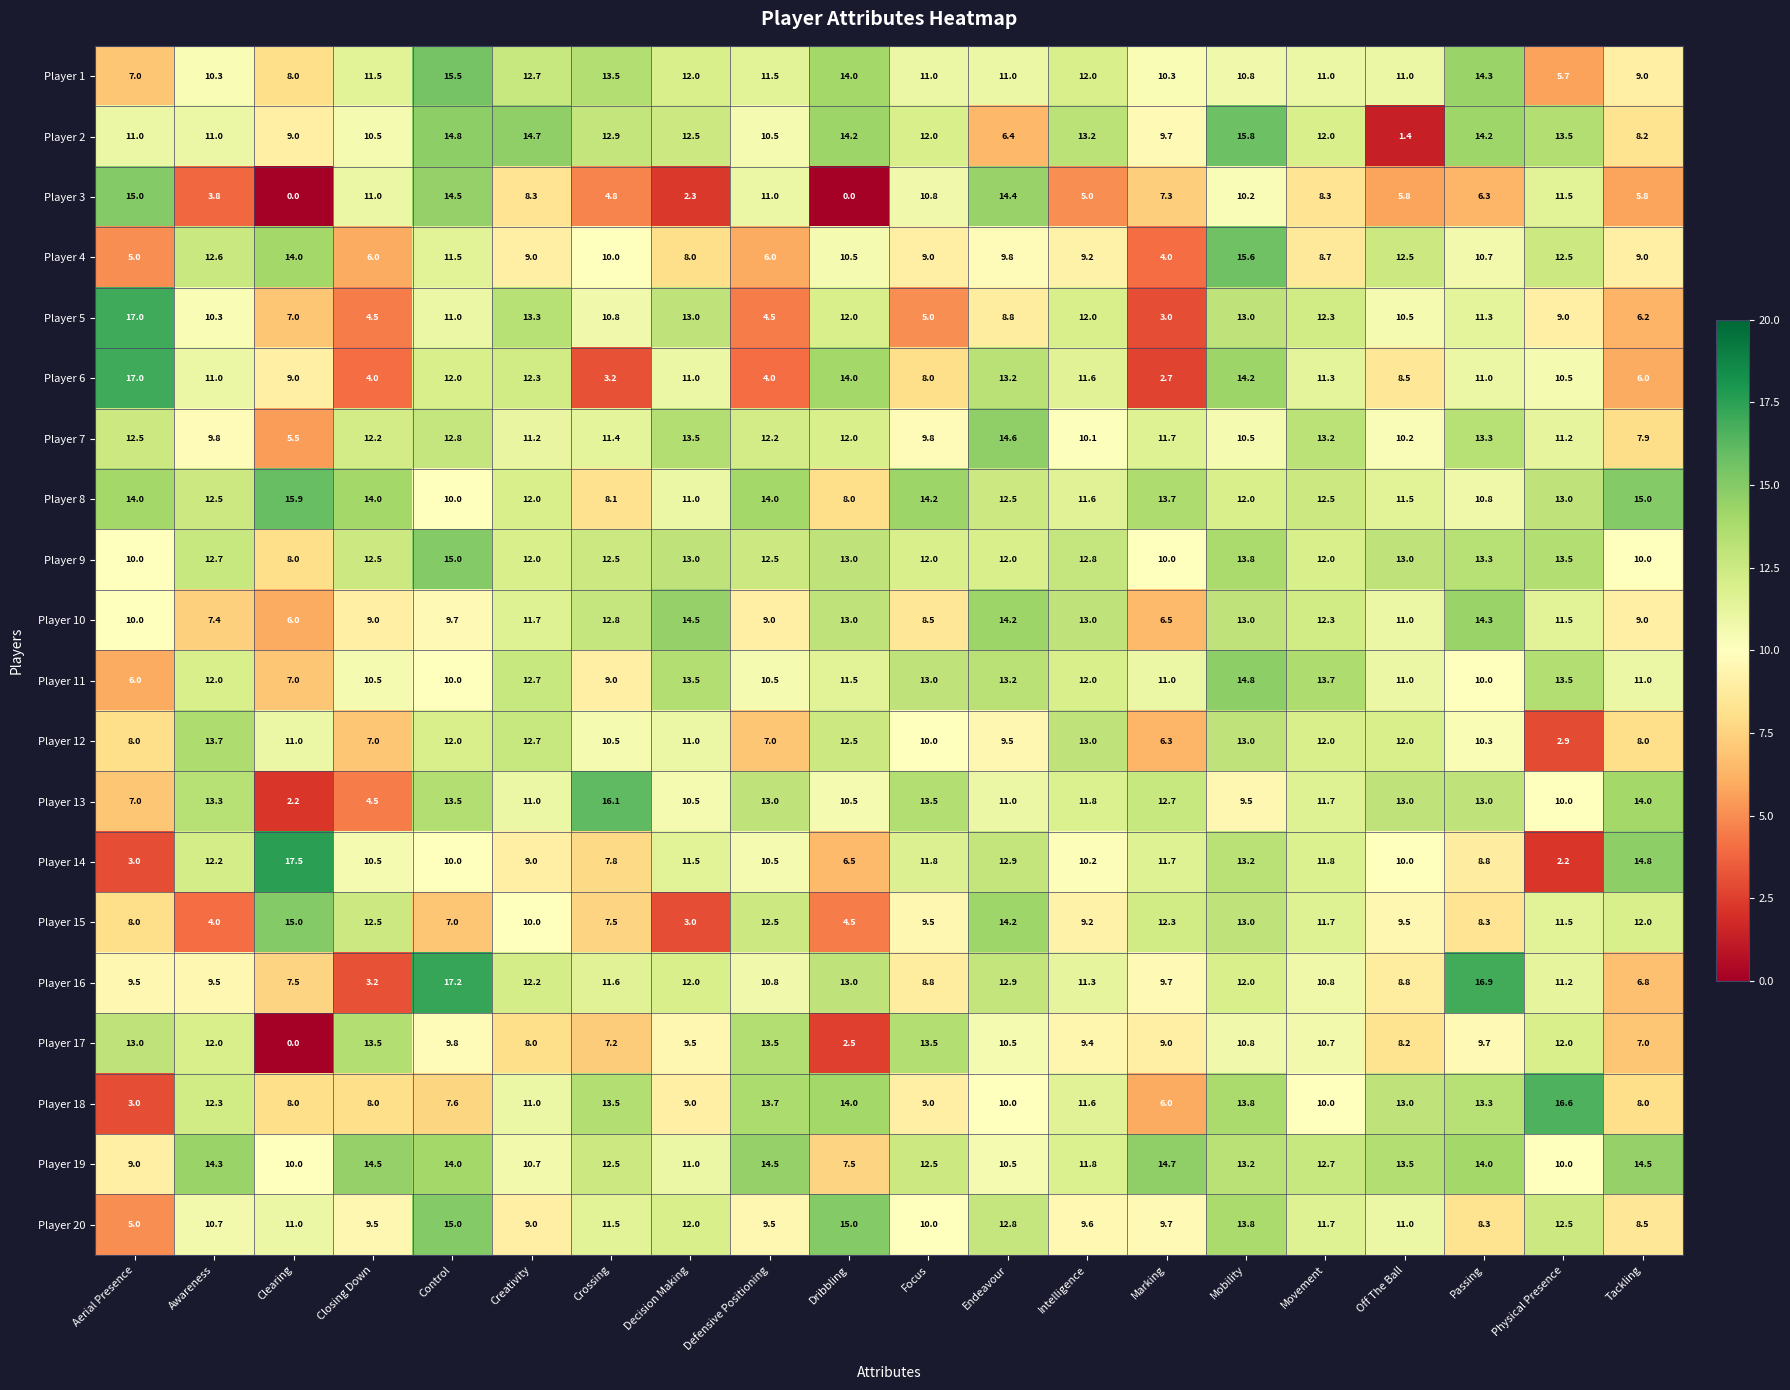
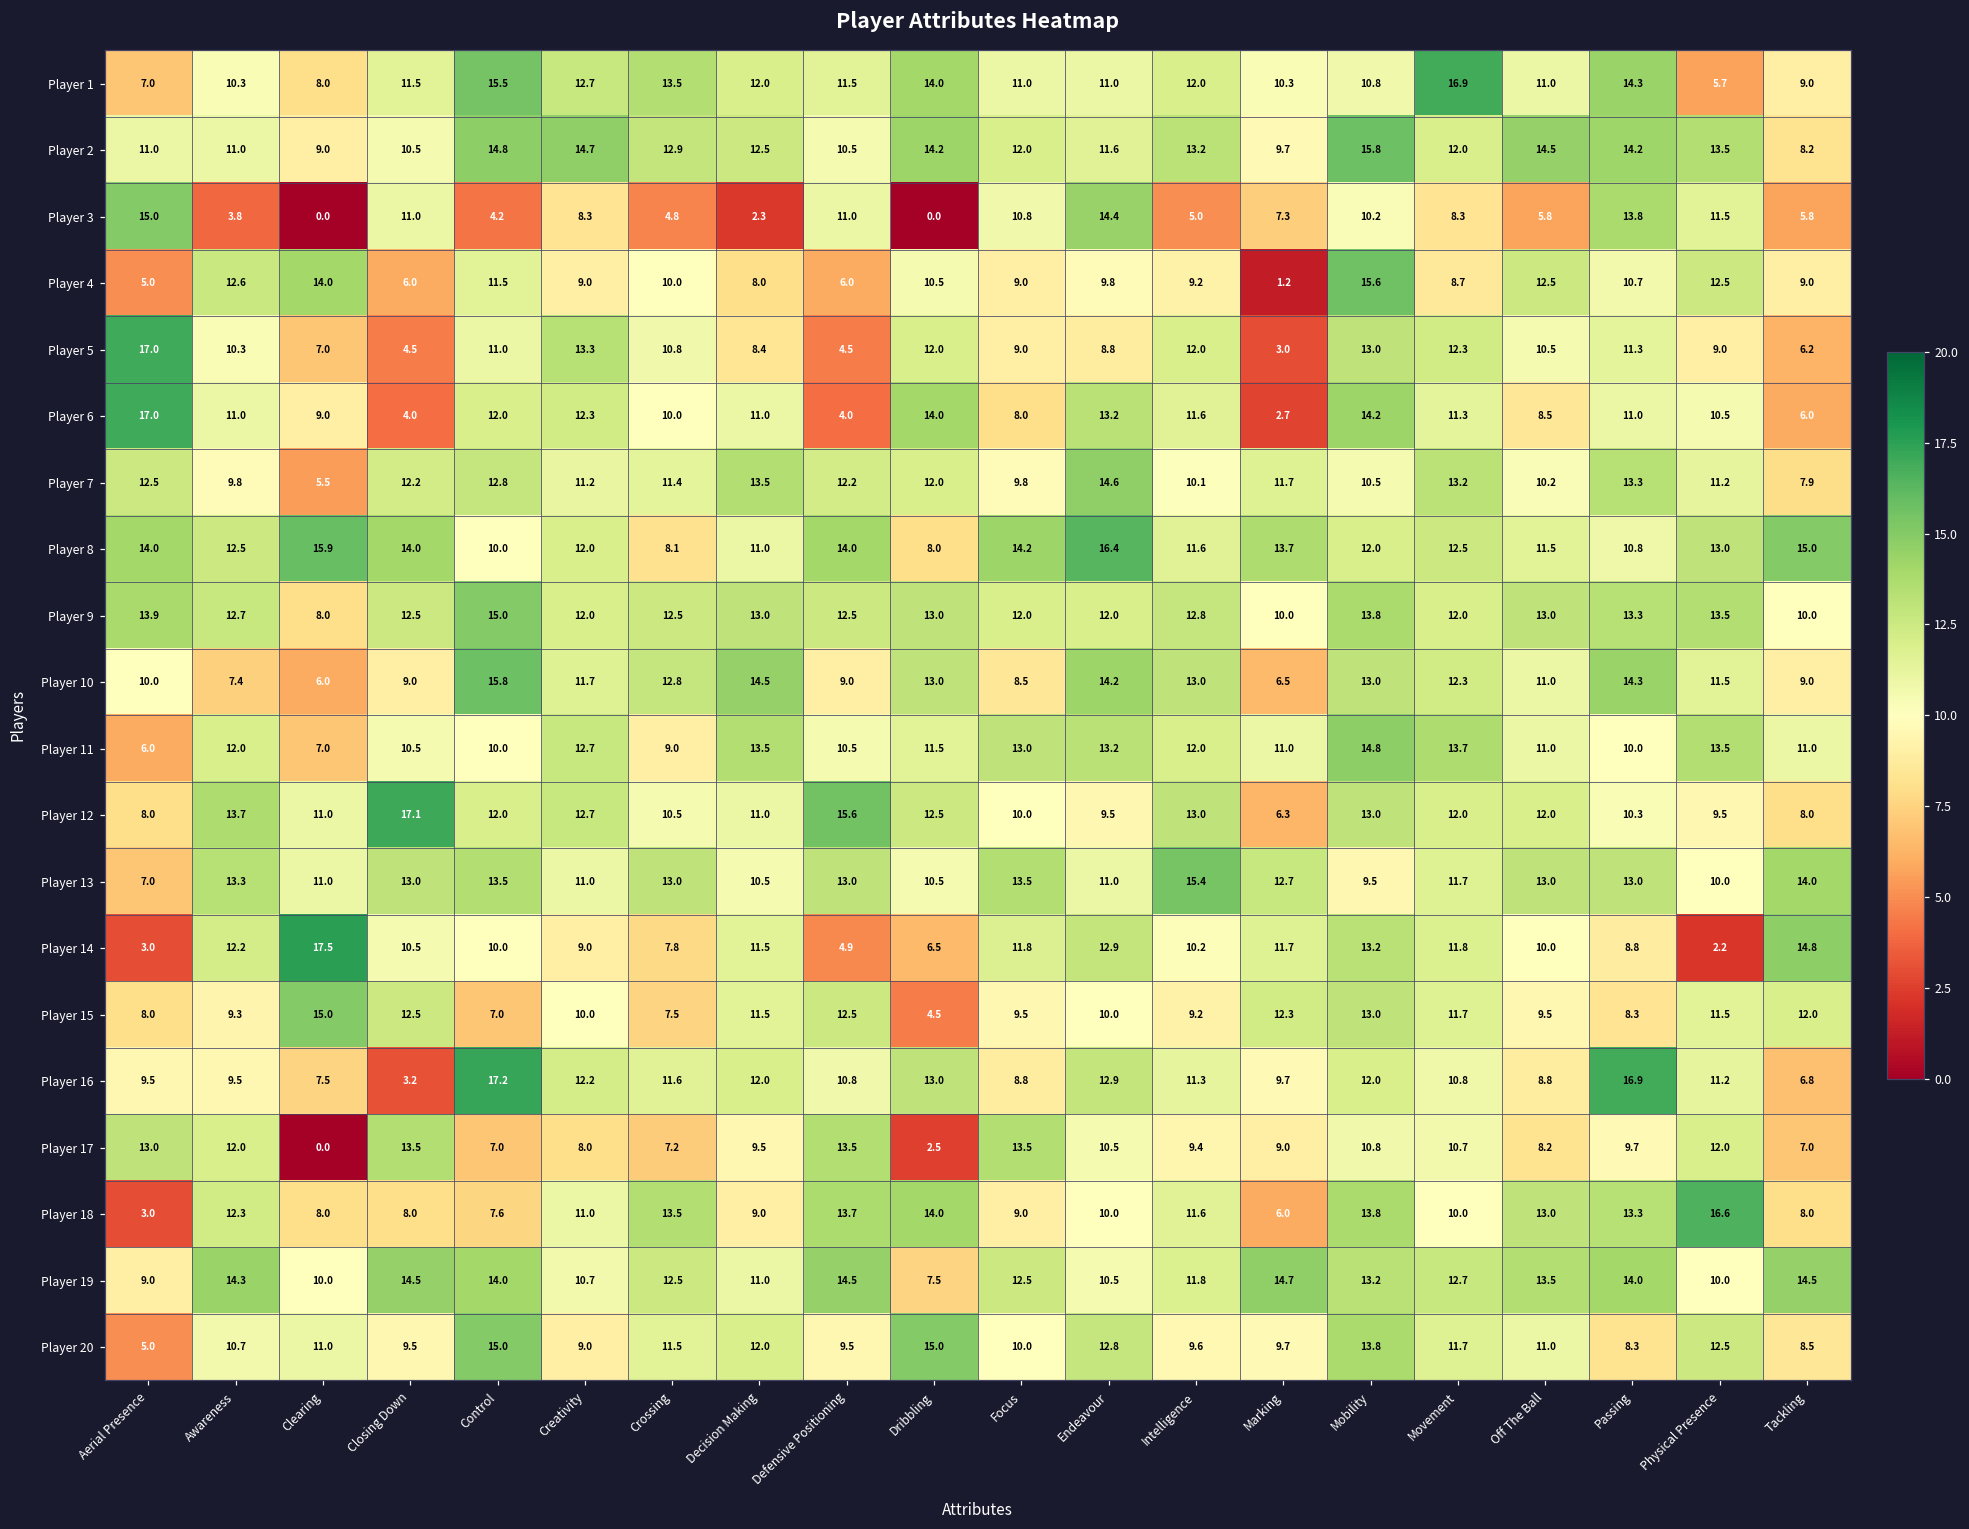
Player 1, Movement: 11.0 -> 16.9
Player 2, Endeavour: 6.4 -> 11.6
Player 2, Off The Ball: 1.4 -> 14.5
Player 3, Control: 14.5 -> 4.2
Player 3, Passing: 6.3 -> 13.8
Player 4, Marking: 4.0 -> 1.2
Player 5, Decision Making: 13.0 -> 8.4
Player 5, Focus: 5.0 -> 9.0
Player 6, Crossing: 3.2 -> 10.0
Player 8, Endeavour: 12.5 -> 16.4
Player 9, Aerial Presence: 10.0 -> 13.9
Player 10, Control: 9.7 -> 15.8
Player 12, Closing Down: 7.0 -> 17.1
Player 12, Defensive Positioning: 7.0 -> 15.6
Player 12, Physical Presence: 2.9 -> 9.5
Player 13, Clearing: 2.2 -> 11.0
Player 13, Closing Down: 4.5 -> 13.0
Player 13, Crossing: 16.1 -> 13.0
Player 13, Intelligence: 11.8 -> 15.4
Player 14, Defensive Positioning: 10.5 -> 4.9
Player 15, Awareness: 4.0 -> 9.3
Player 15, Decision Making: 3.0 -> 11.5
Player 15, Endeavour: 14.2 -> 10.0
Player 17, Control: 9.8 -> 7.0
